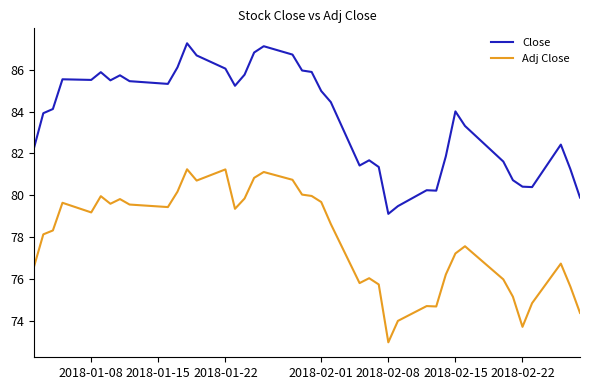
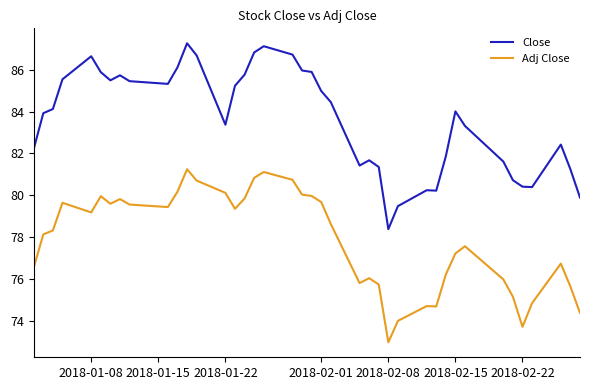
Close, 2018-01-08: 85.5 -> 86.6
Close, 2018-01-22: 86.1 -> 83.4
Adj Close, 2018-01-22: 81.2 -> 80.1
Close, 2018-02-08: 79.1 -> 78.4
